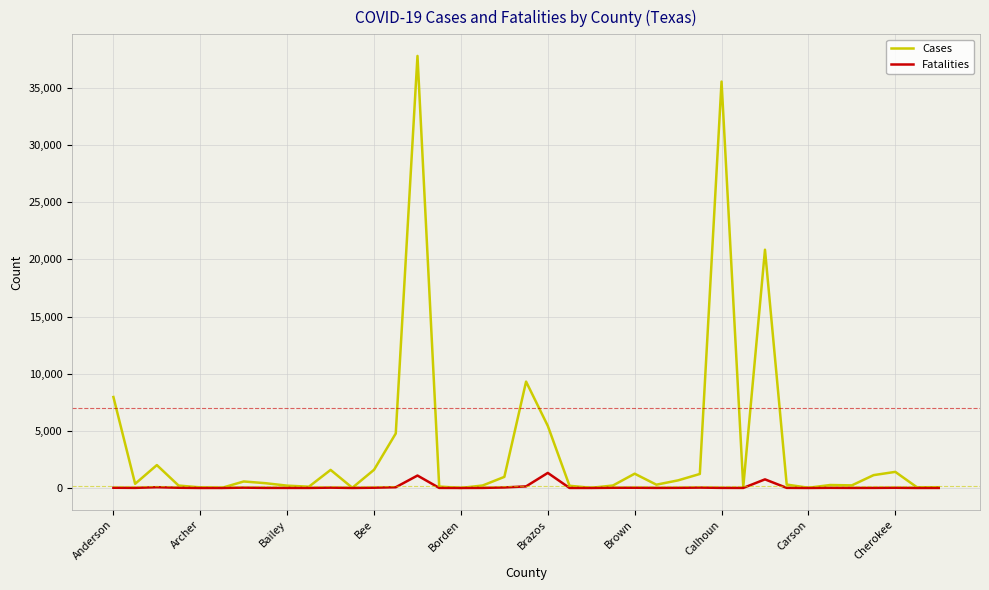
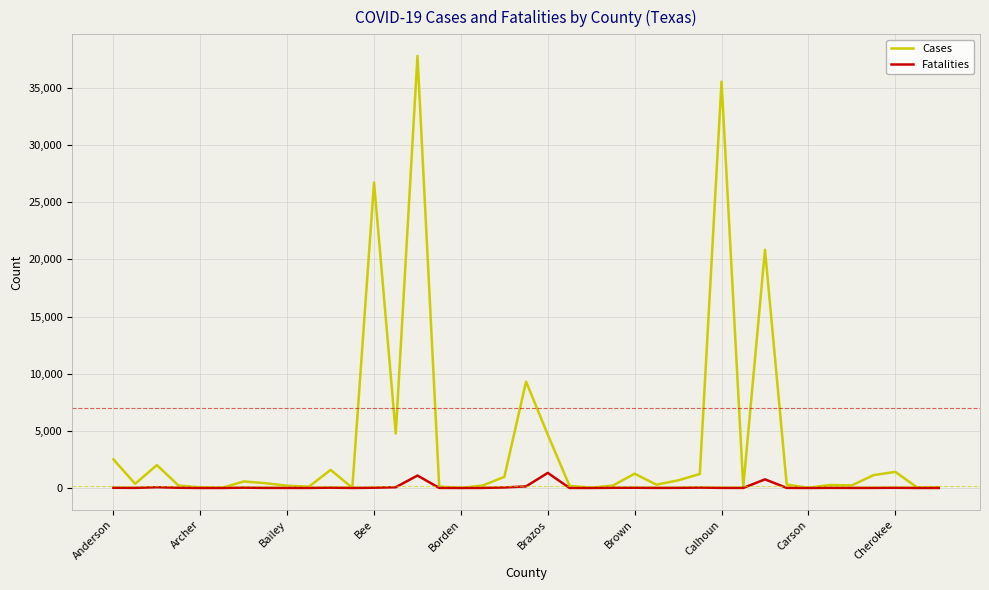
Cases, Anderson: 8,000 -> 2,500
Cases, Bee: 1,600 -> 26,700
Cases, Brazos: 5,400 -> 4,700
